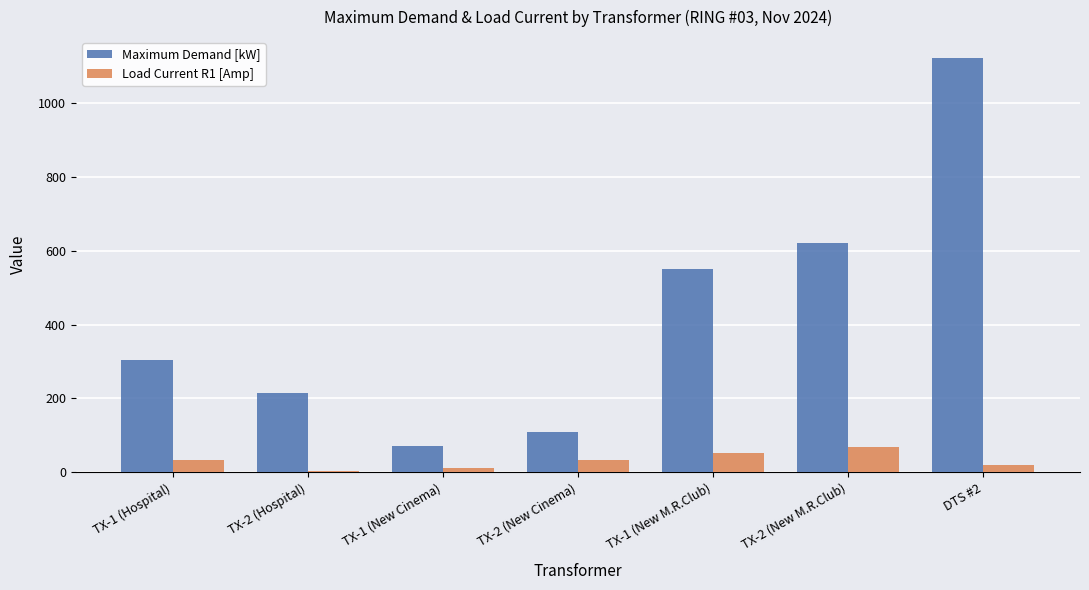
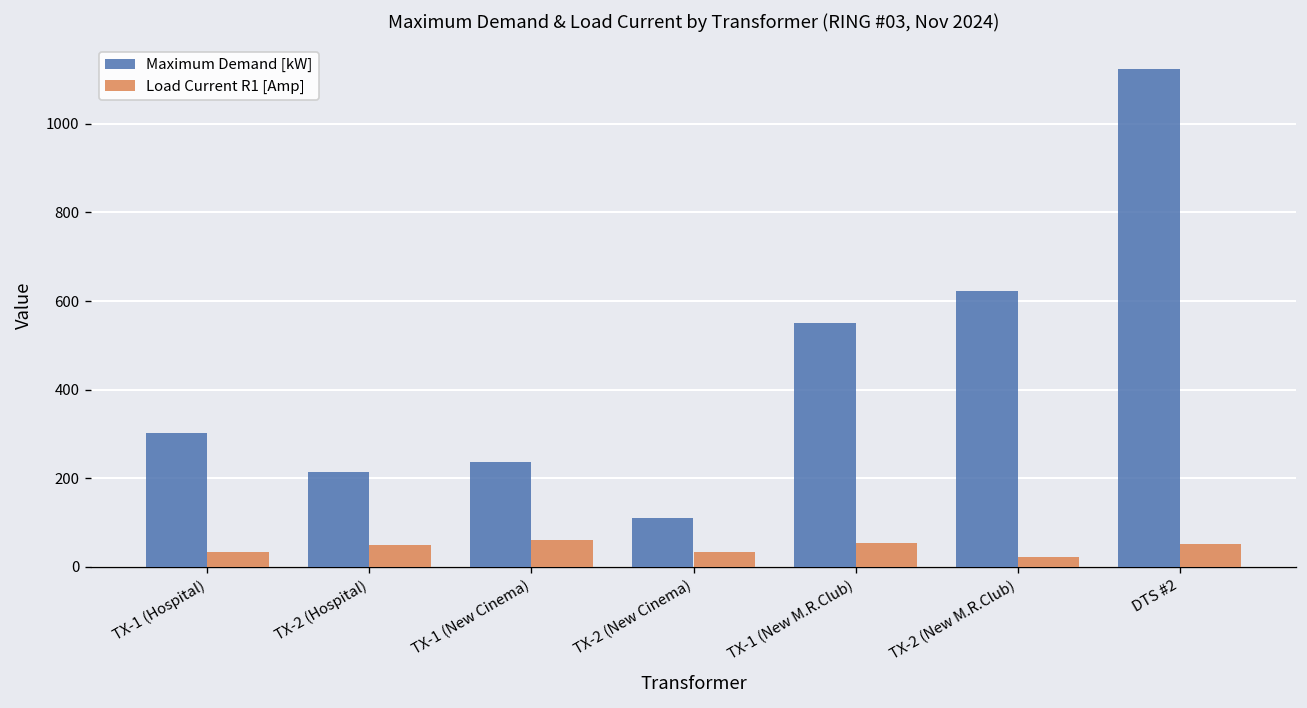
Load Current R1 [Amp], TX-2 (Hospital): 0 -> 50
Maximum Demand [kW], TX-1 (New Cinema): 70 -> 240
Load Current R1 [Amp], TX-1 (New Cinema): 10 -> 60
Load Current R1 [Amp], TX-2 (New M.R.Club): 70 -> 20
Load Current R1 [Amp], DTS #2: 20 -> 50
